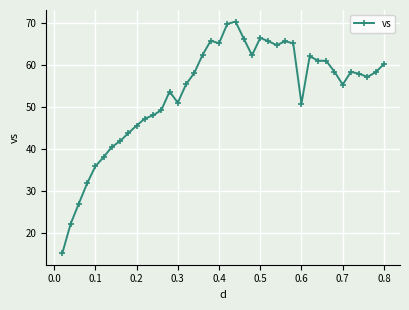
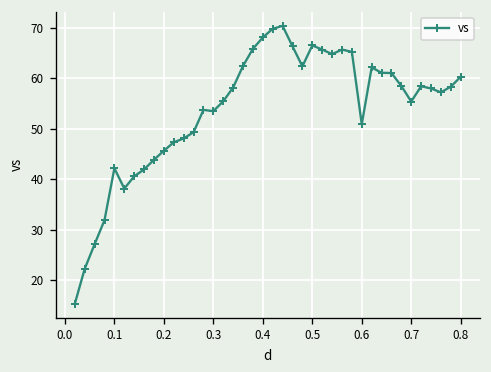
0.1: 36 -> 42
0.3: 51 -> 53
0.4: 65 -> 68
